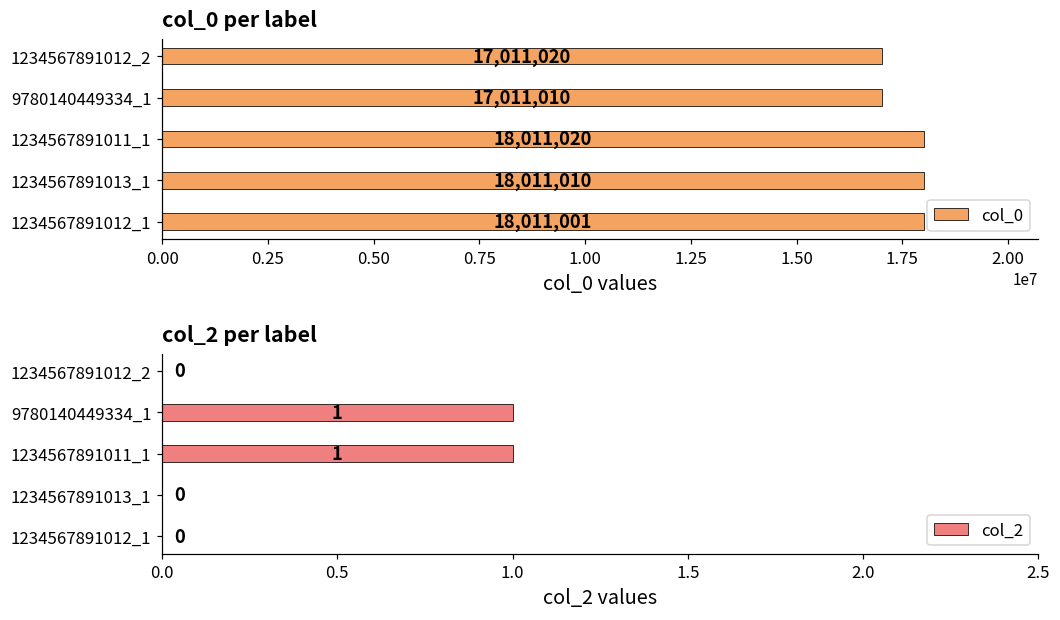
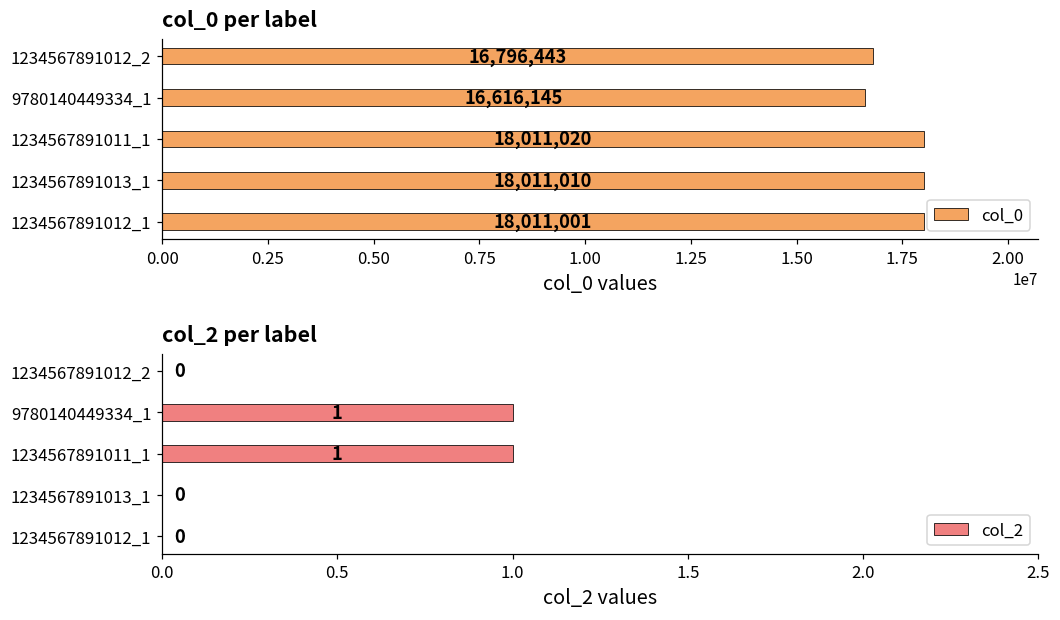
col_0 per label, 1234567891012_2: 17,011,020 -> 16,796,443
col_0 per label, 9780140449334_1: 17,011,010 -> 16,616,145
